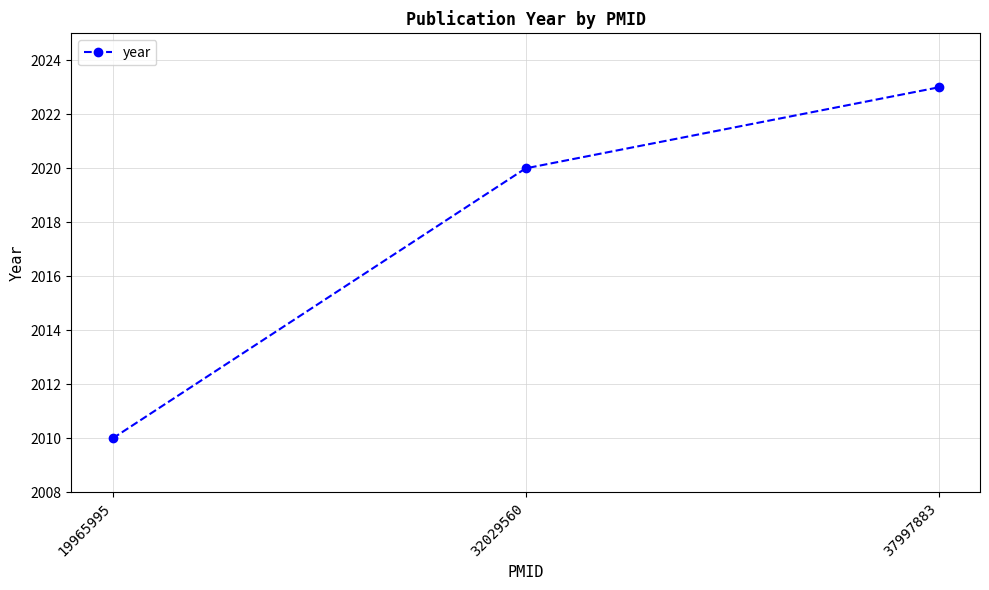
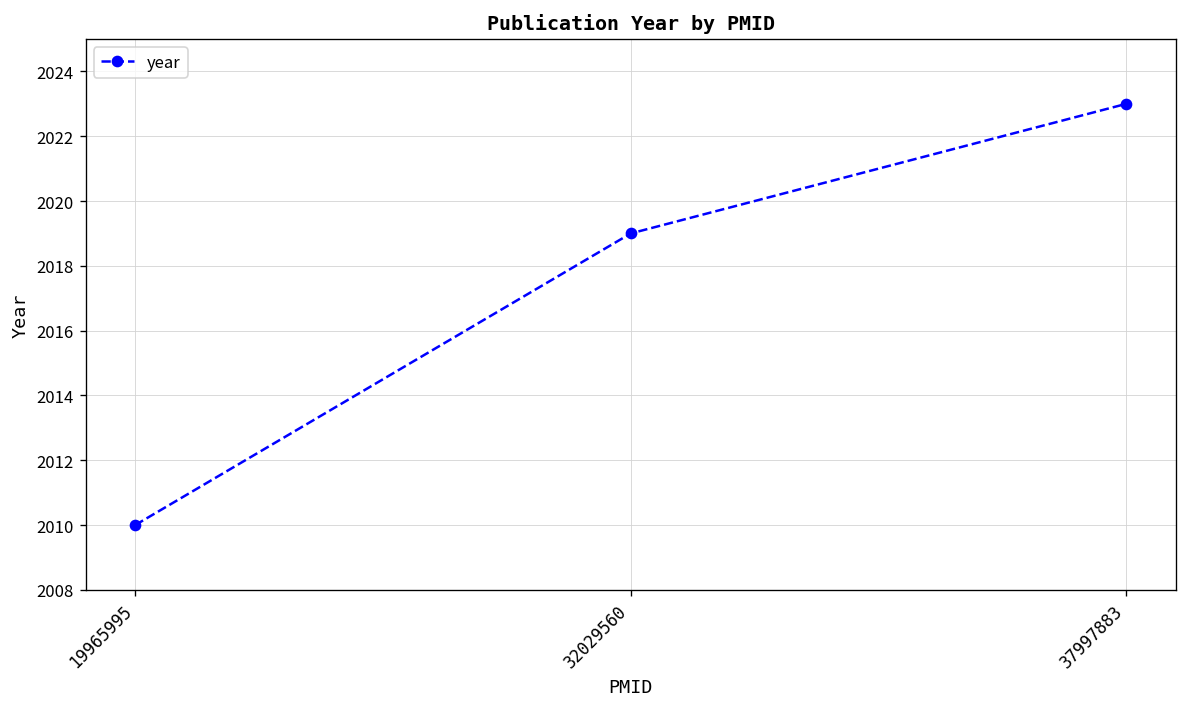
32029560: 2020 -> 2019
